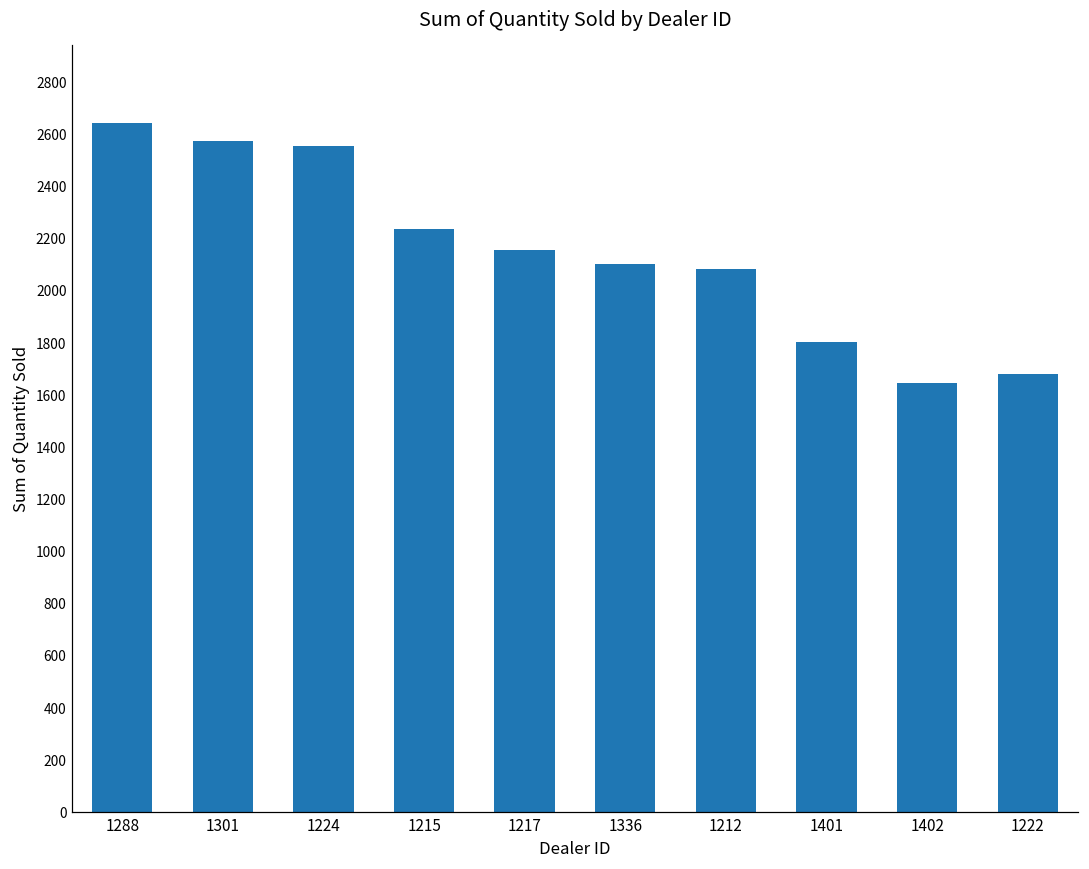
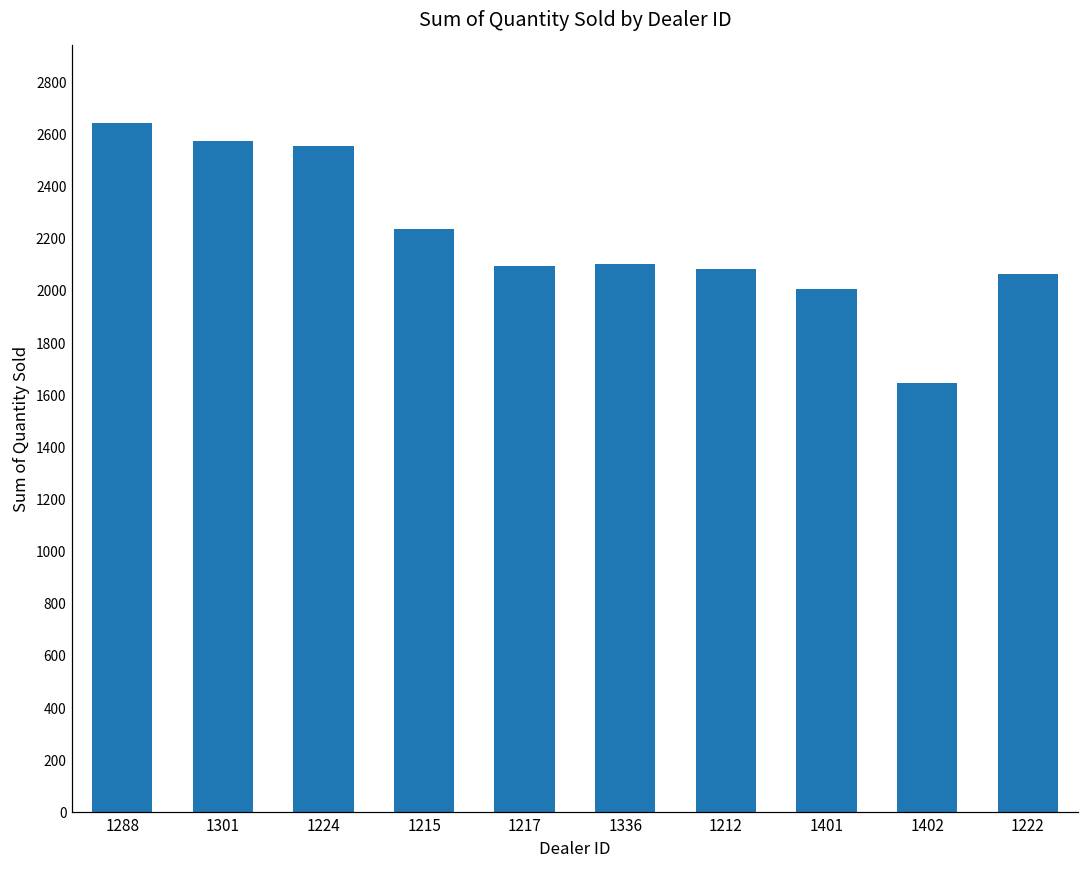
1217: 2160 -> 2100
1401: 1810 -> 2010
1222: 1680 -> 2070
